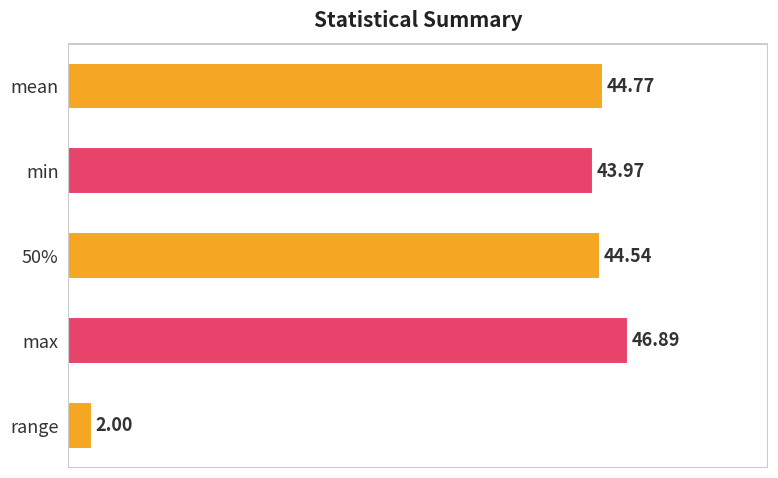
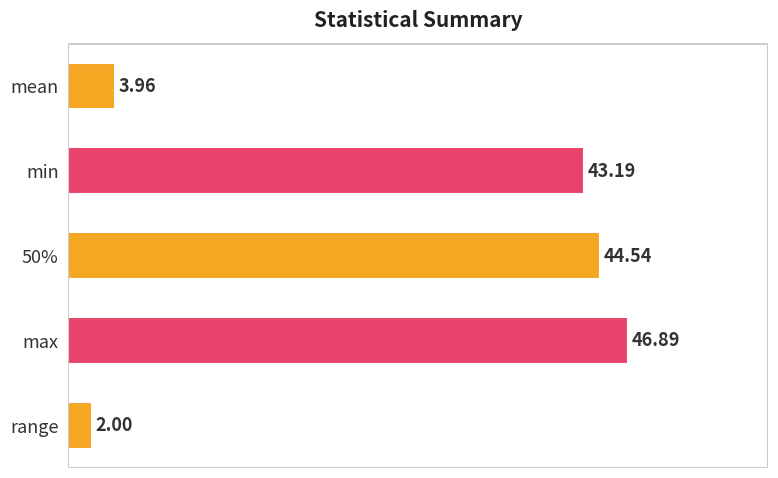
mean: 44.77 -> 3.96
min: 43.97 -> 43.19
